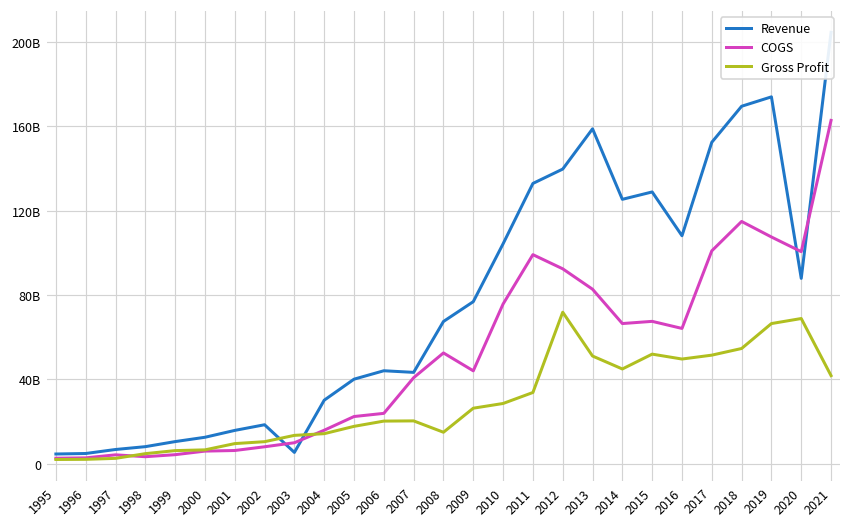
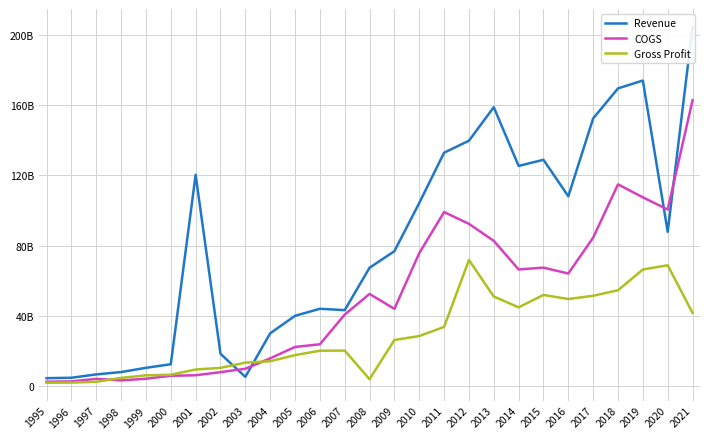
Revenue, 2001: 16000000000 -> 120000000000
Gross Profit, 2008: 15000000000 -> 4000000000
COGS, 2017: 101000000000 -> 85000000000
